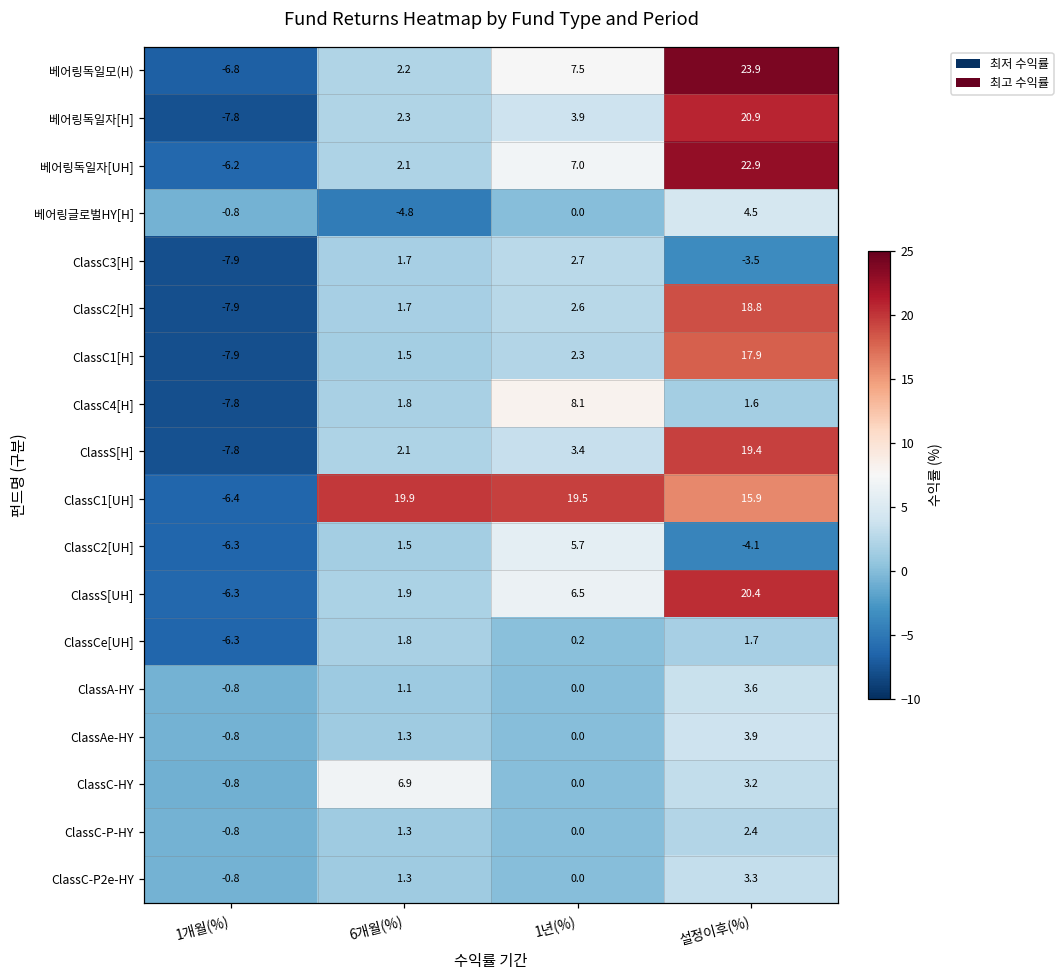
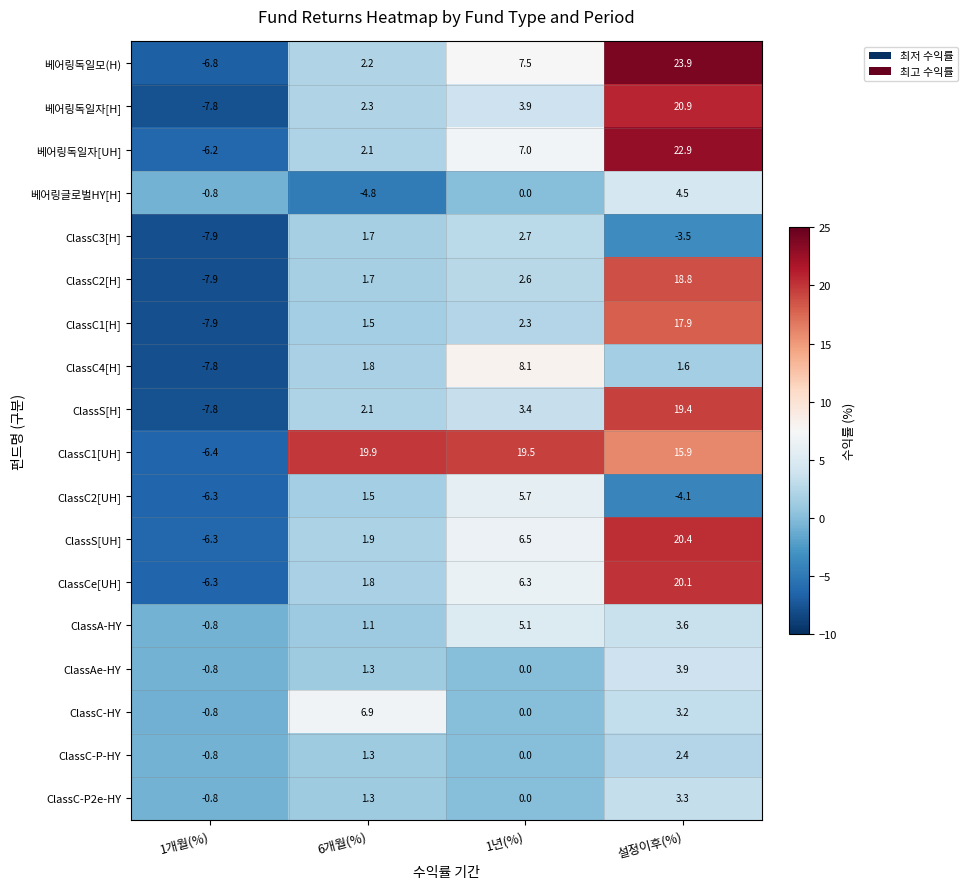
ClassCe[UH], 1년(%): 0.2 -> 6.3
ClassCe[UH], 설정이후(%): 1.7 -> 20.1
ClassA-HY, 1년(%): 0.0 -> 5.1
